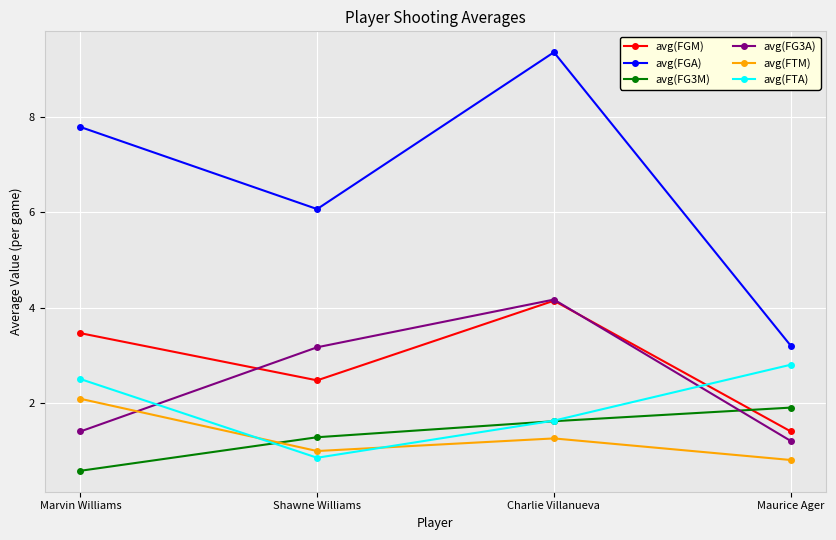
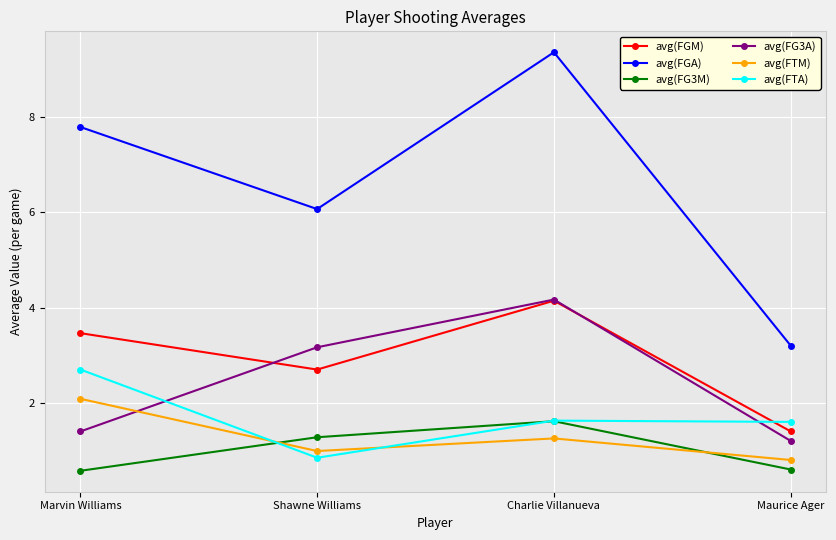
avg(FTA), Marvin Williams: 2.5 -> 2.7
avg(FGM), Shawne Williams: 2.5 -> 2.7
avg(FG3M), Maurice Ager: 1.9 -> 0.6
avg(FTA), Maurice Ager: 2.8 -> 1.6
